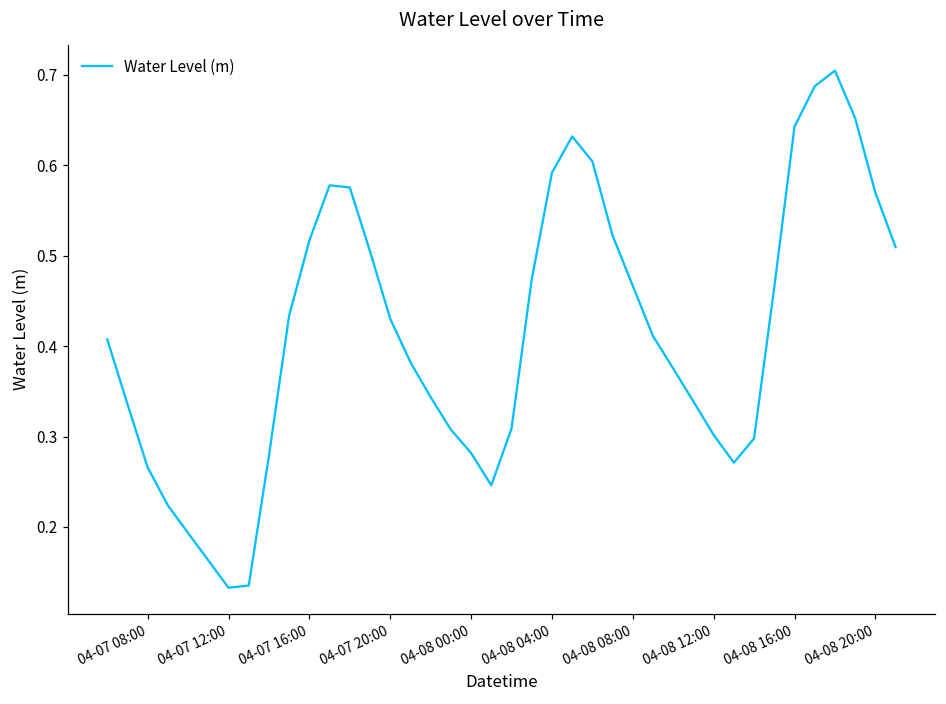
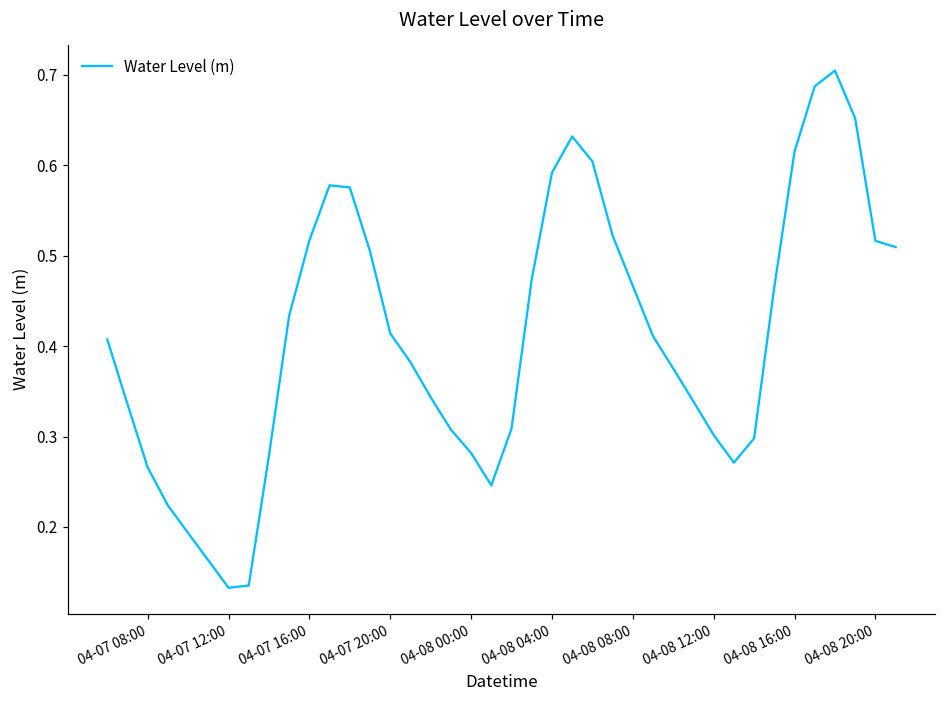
04-07 20:00: 0.43 -> 0.41
04-08 16:00: 0.64 -> 0.61
04-08 20:00: 0.57 -> 0.52
